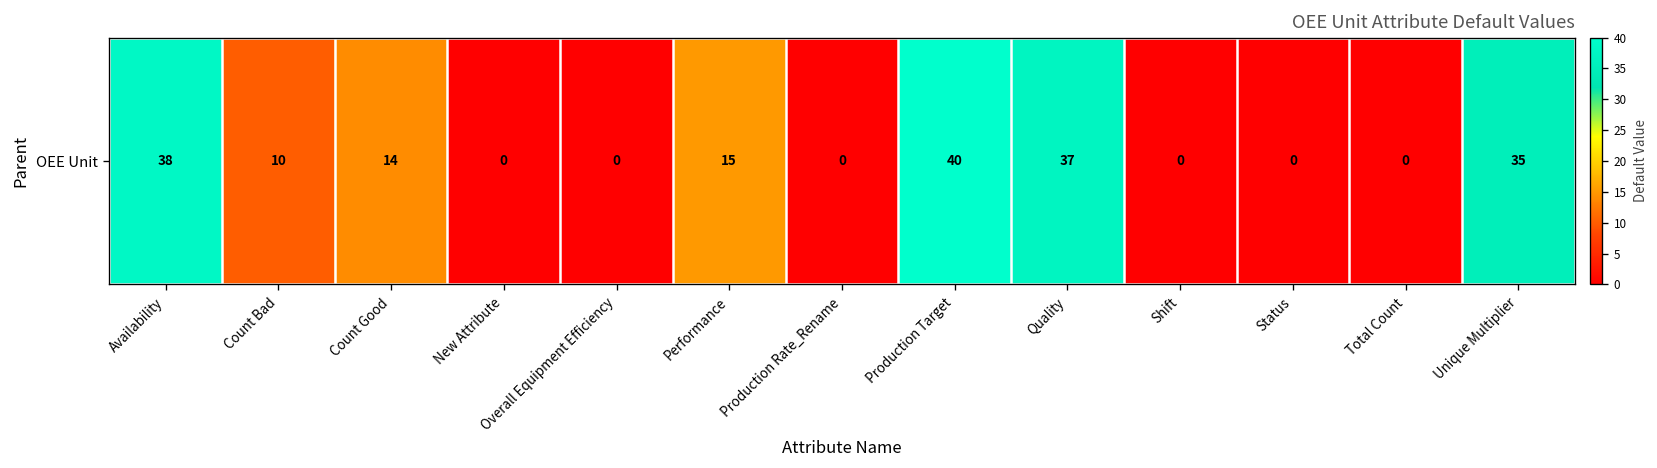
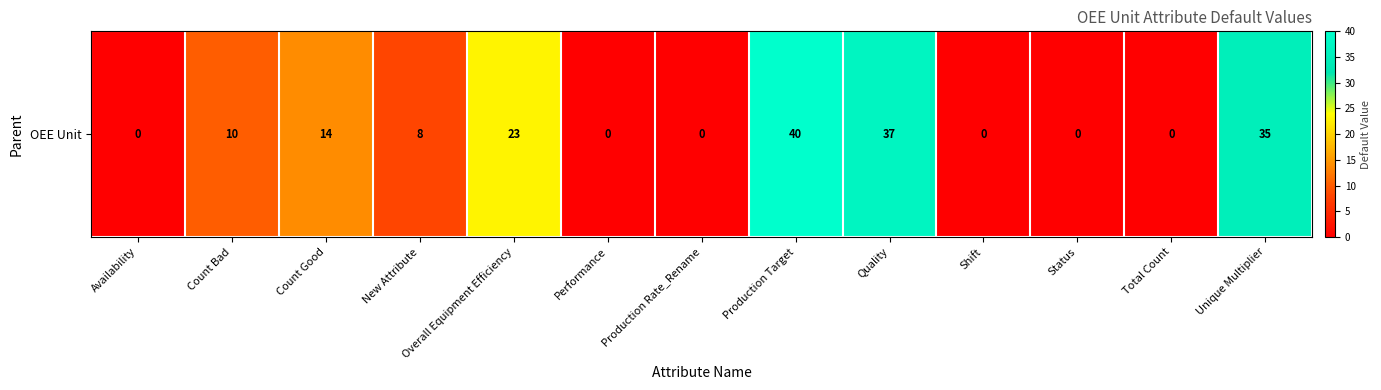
OEE Unit, Availability: 38 -> 0
OEE Unit, New Attribute: 0 -> 8
OEE Unit, Overall Equipment Efficiency: 0 -> 23
OEE Unit, Performance: 15 -> 0
